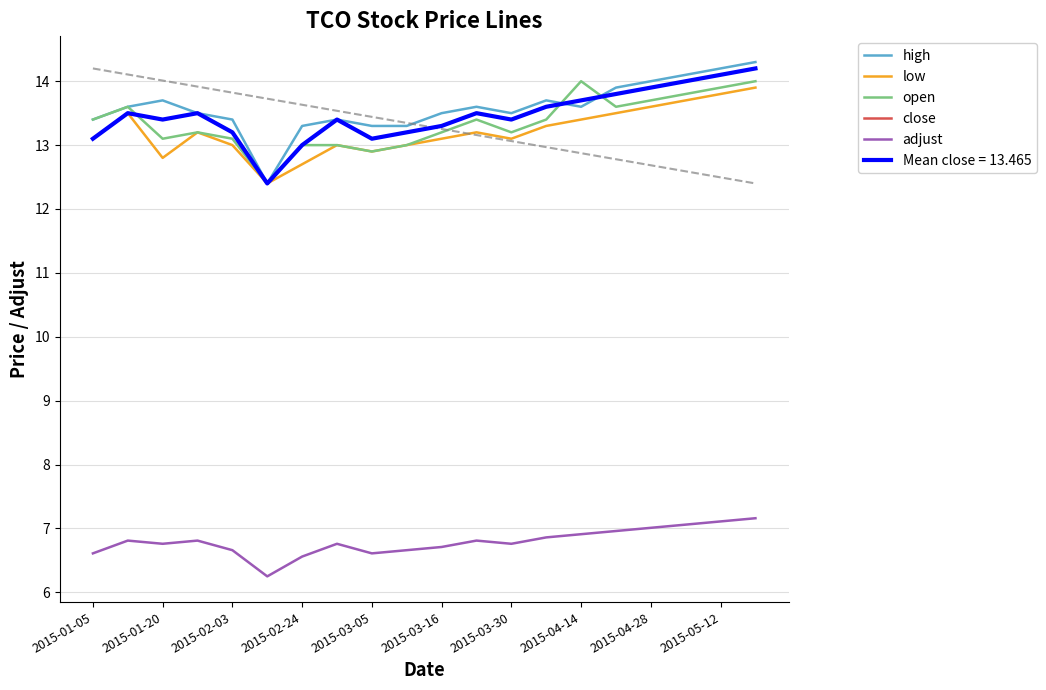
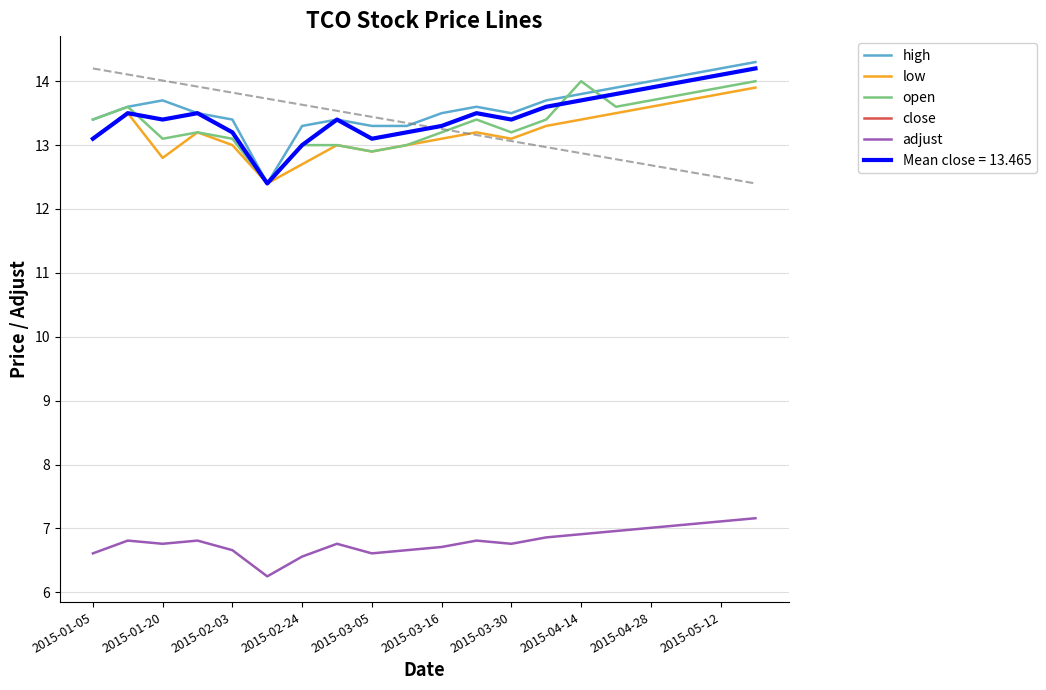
high, 2015-04-14: 13.6 -> 13.8
